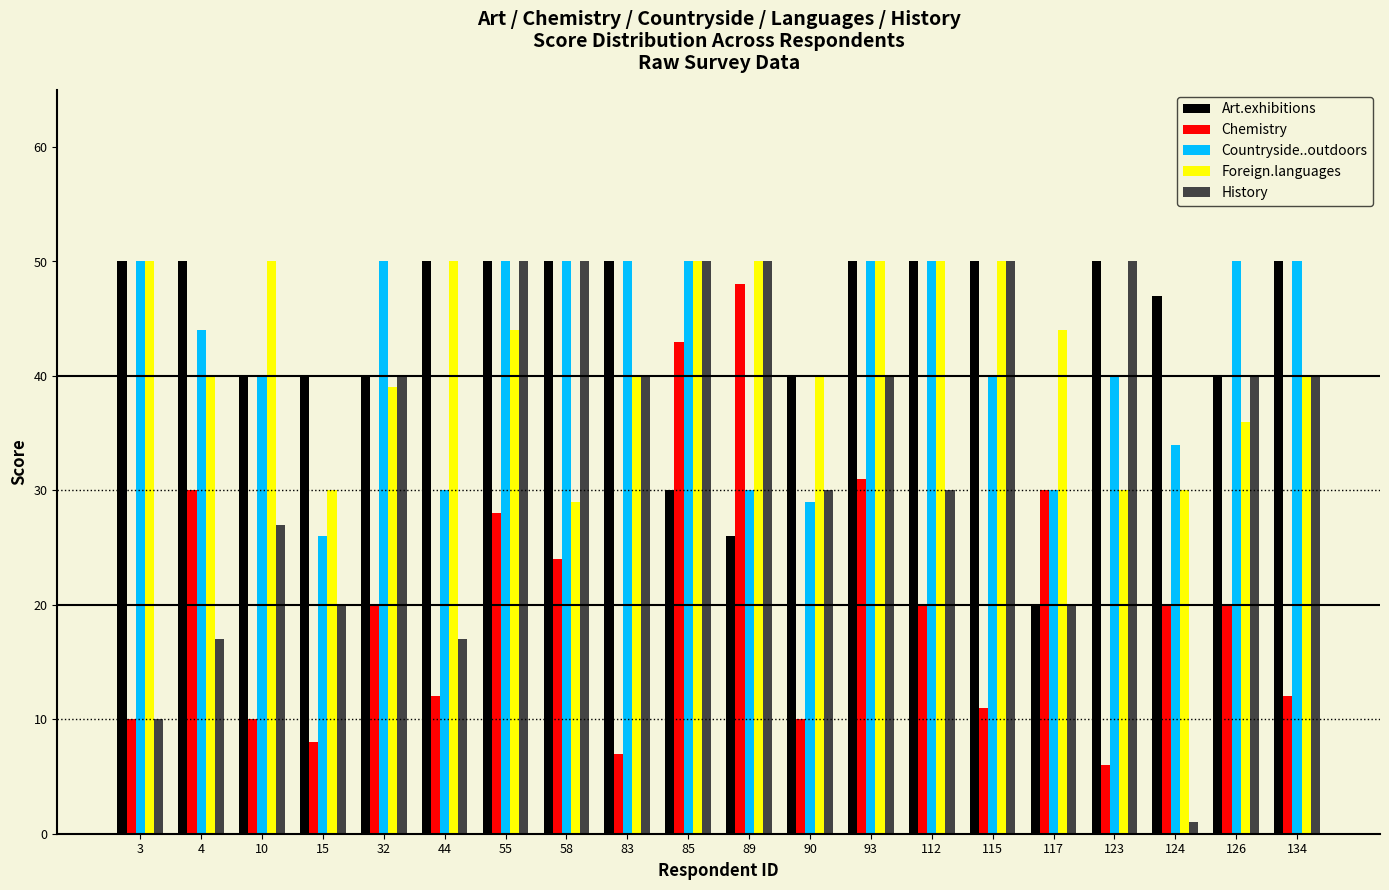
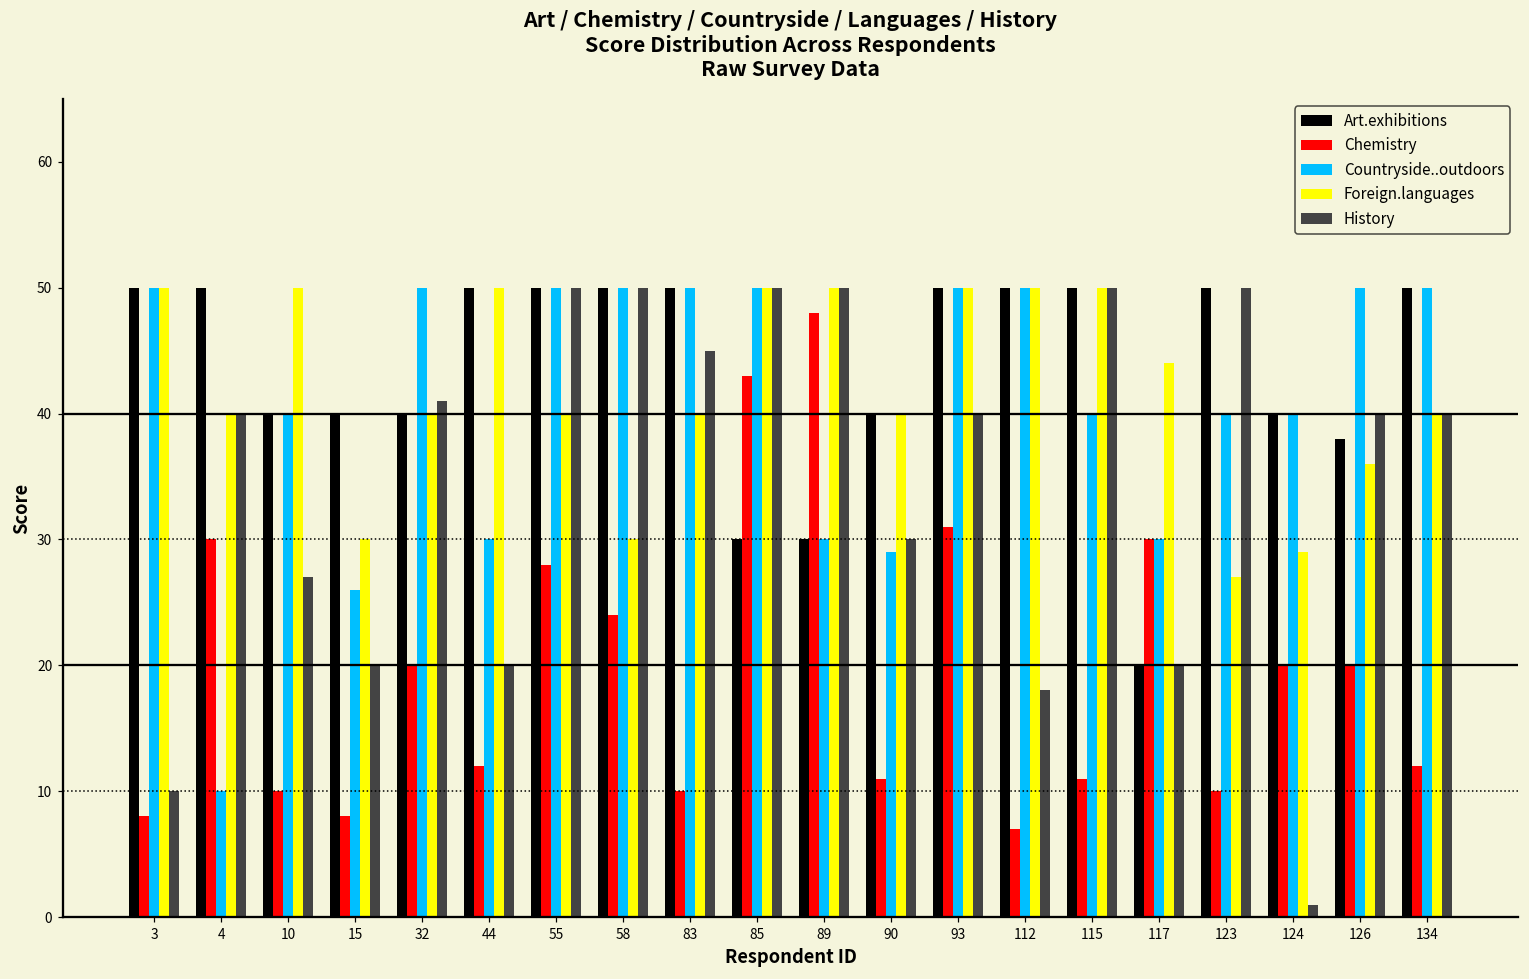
Chemistry, 3: 10 -> 8
Countryside..outdoors, 4: 44 -> 10
History, 4: 17 -> 40
Foreign.languages, 32: 39 -> 40
History, 32: 40 -> 41
History, 44: 17 -> 20
Foreign.languages, 55: 44 -> 40
Foreign.languages, 58: 29 -> 30
Chemistry, 83: 7 -> 10
History, 83: 40 -> 45
Art.exhibitions, 89: 26 -> 30
Chemistry, 90: 10 -> 11
Chemistry, 112: 20 -> 7
History, 112: 30 -> 18
Chemistry, 123: 6 -> 10
Foreign.languages, 123: 30 -> 27
Art.exhibitions, 124: 47 -> 40
Countryside..outdoors, 124: 34 -> 40
Foreign.languages, 124: 30 -> 29
Art.exhibitions, 126: 40 -> 38
